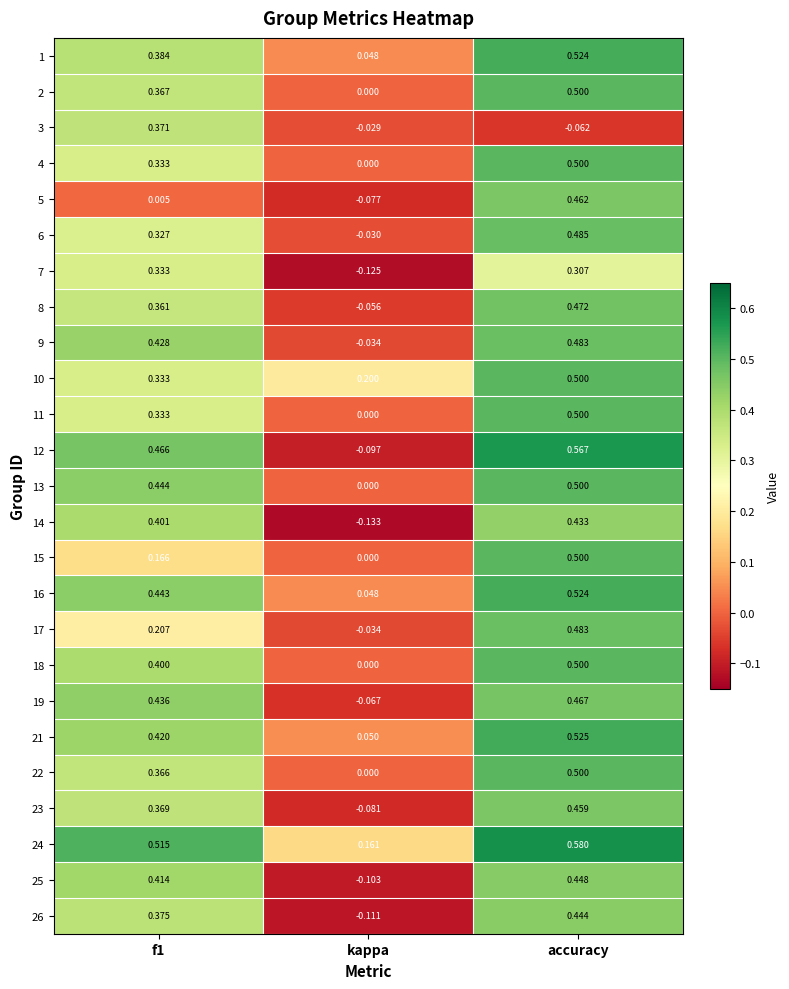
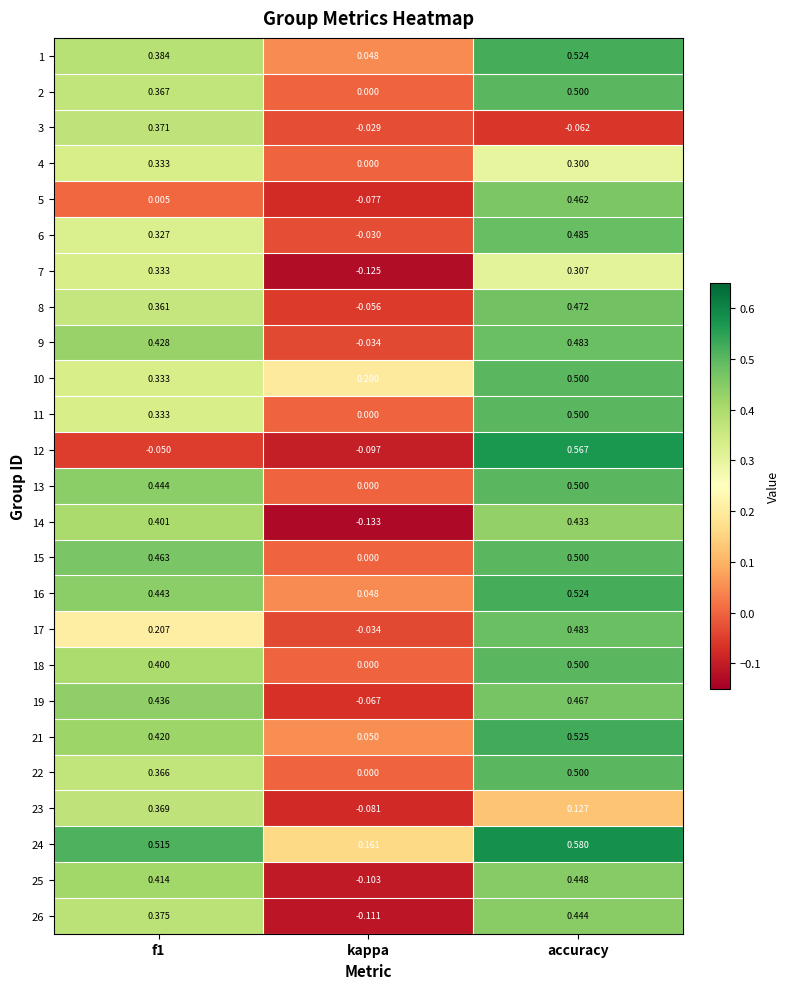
4, accuracy: 0.500 -> 0.300
12, f1: 0.466 -> -0.050
15, f1: 0.166 -> 0.463
23, accuracy: 0.459 -> 0.127
